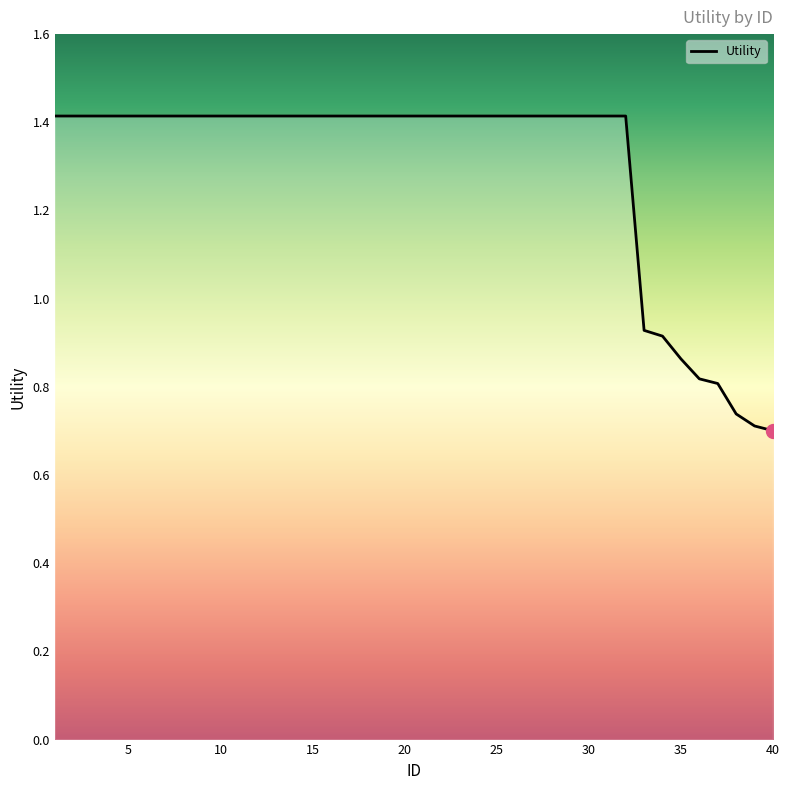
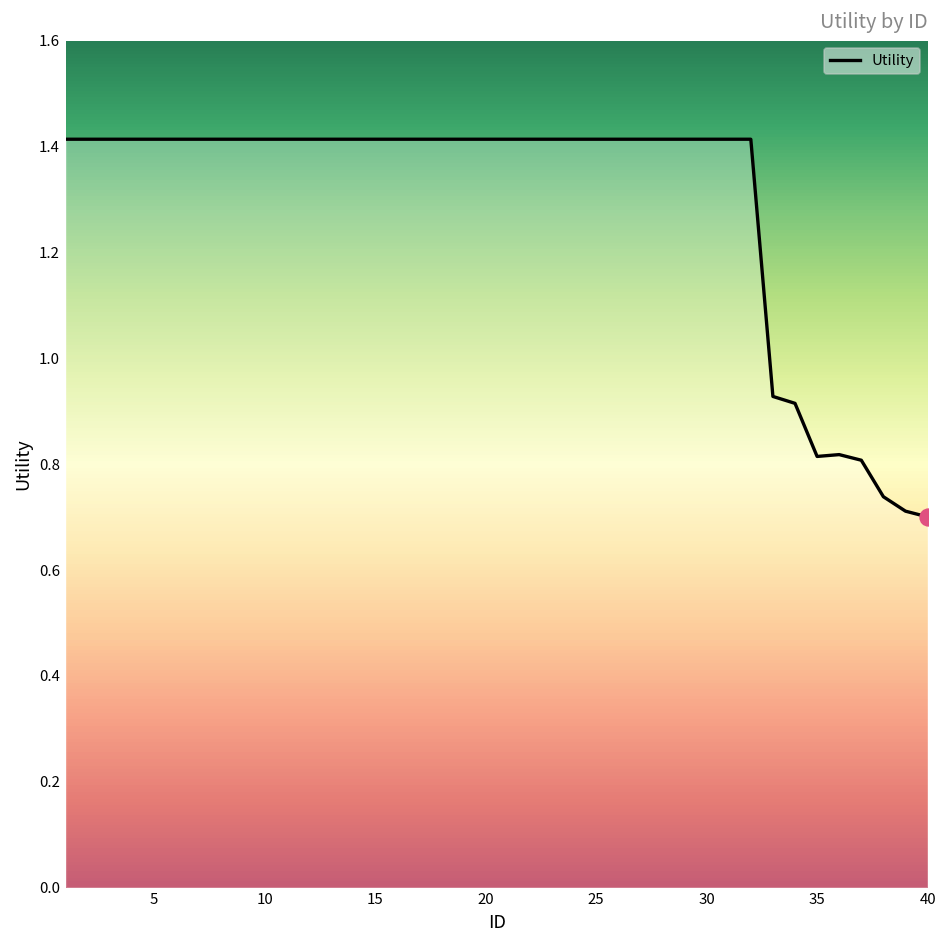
Utility, 35: 0.86 -> 0.81
